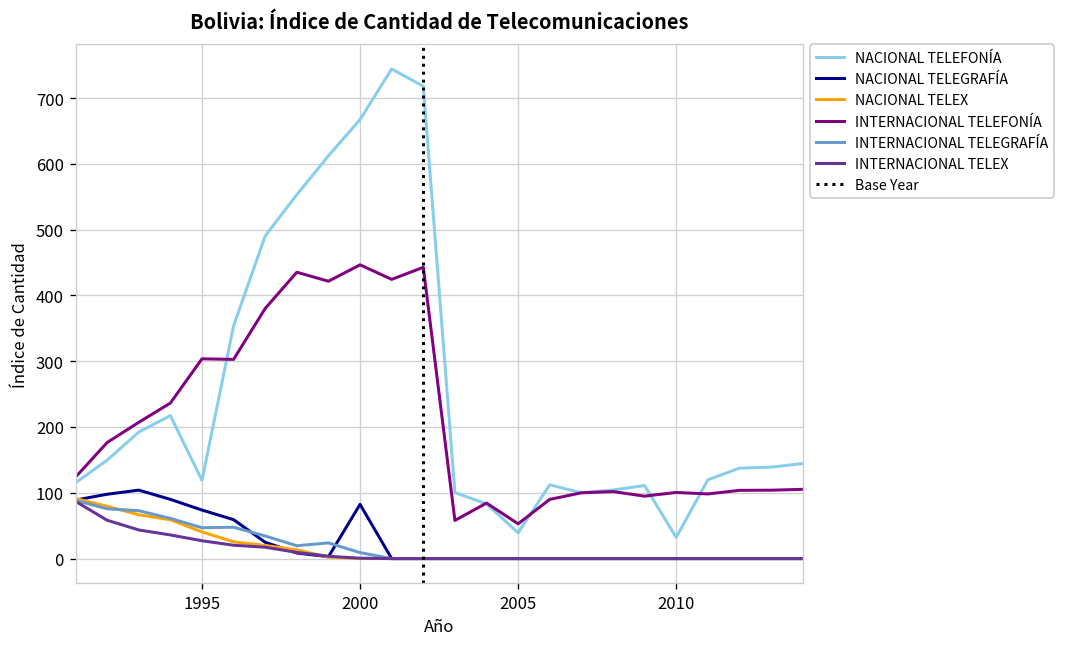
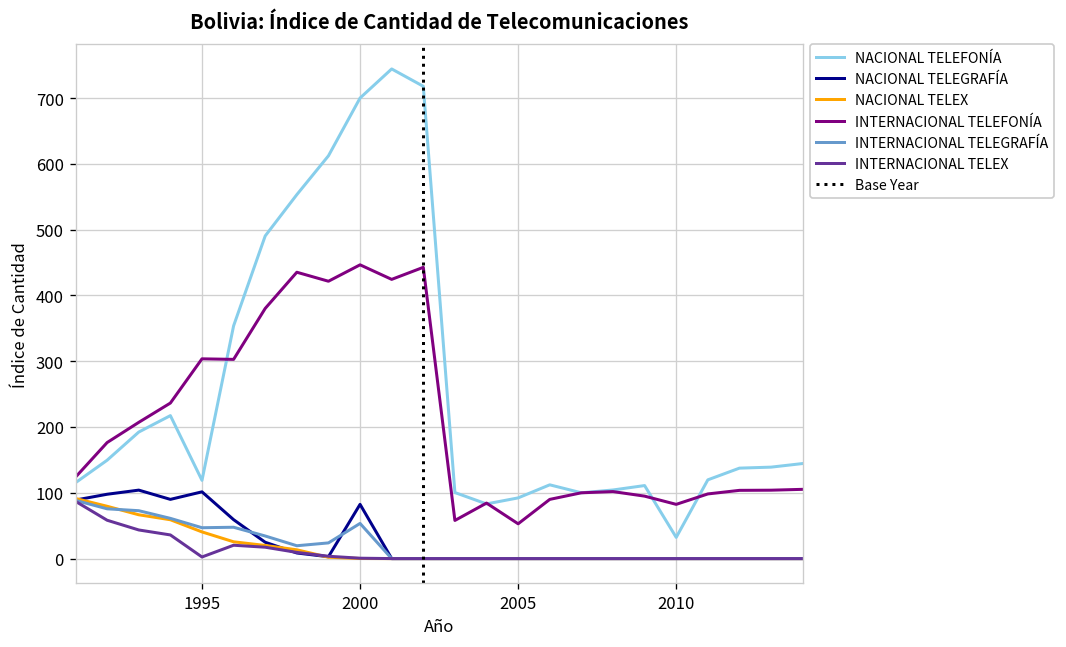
NACIONAL TELEGRAFÍA, 1995: 70 -> 100
INTERNACIONAL TELEX, 1995: 30 -> 0
NACIONAL TELEFONÍA, 2000: 670 -> 700
INTERNACIONAL TELEGRAFÍA, 2000: 10 -> 50
NACIONAL TELEFONÍA, 2005: 40 -> 90
INTERNACIONAL TELEFONÍA, 2010: 100 -> 80
